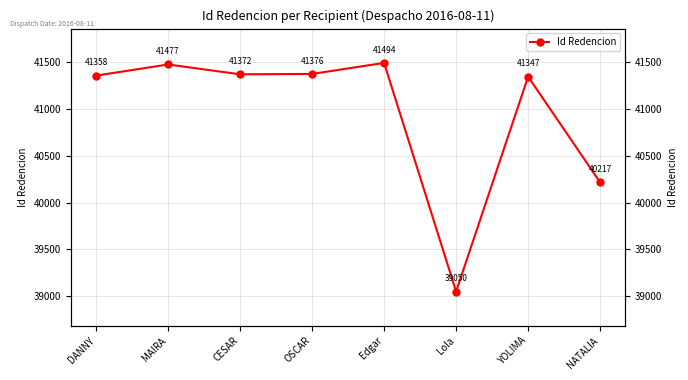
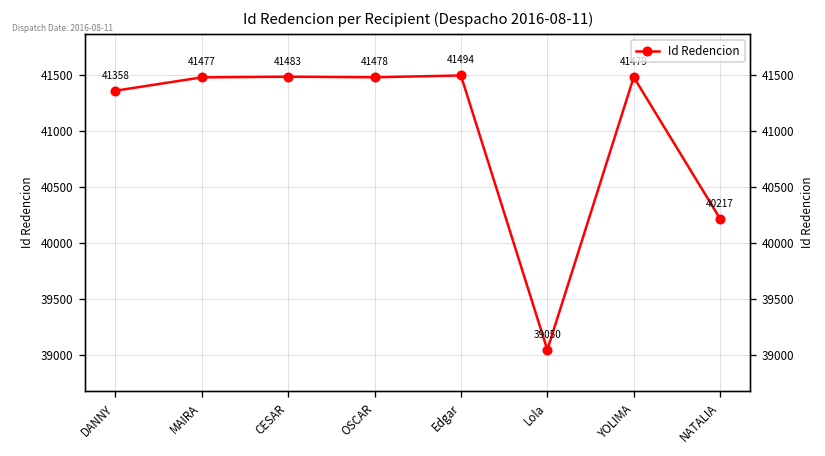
CESAR: 41372 -> 41483
OSCAR: 41376 -> 41478
YOLIMA: 41300 -> 41500
